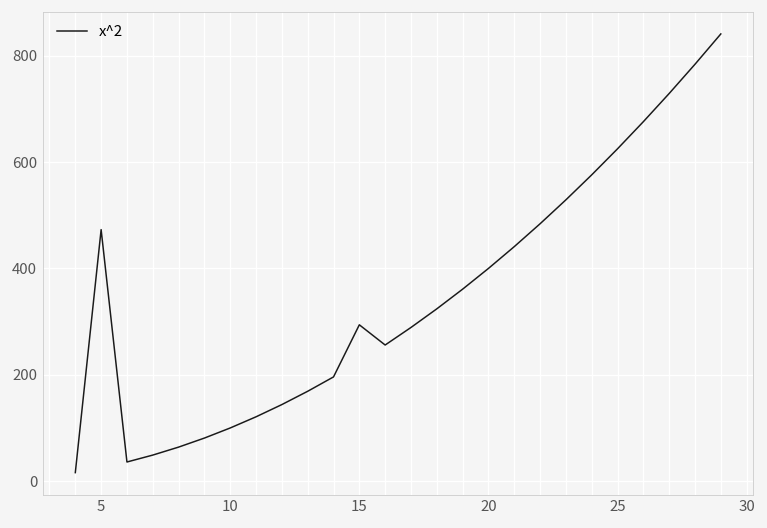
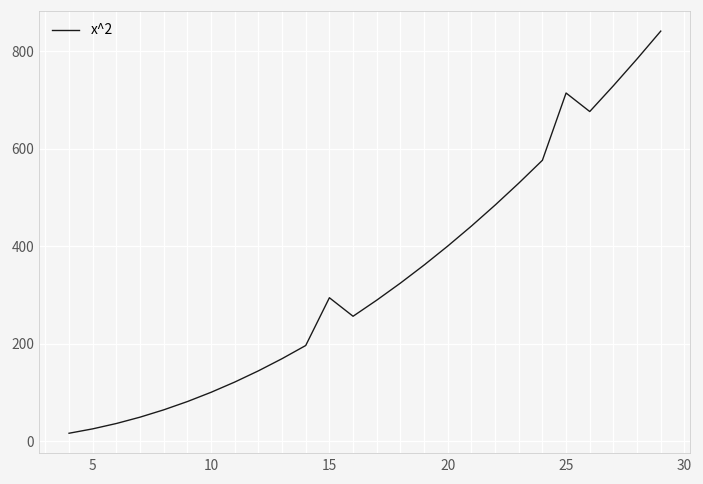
5: 470 -> 30
25: 630 -> 710
